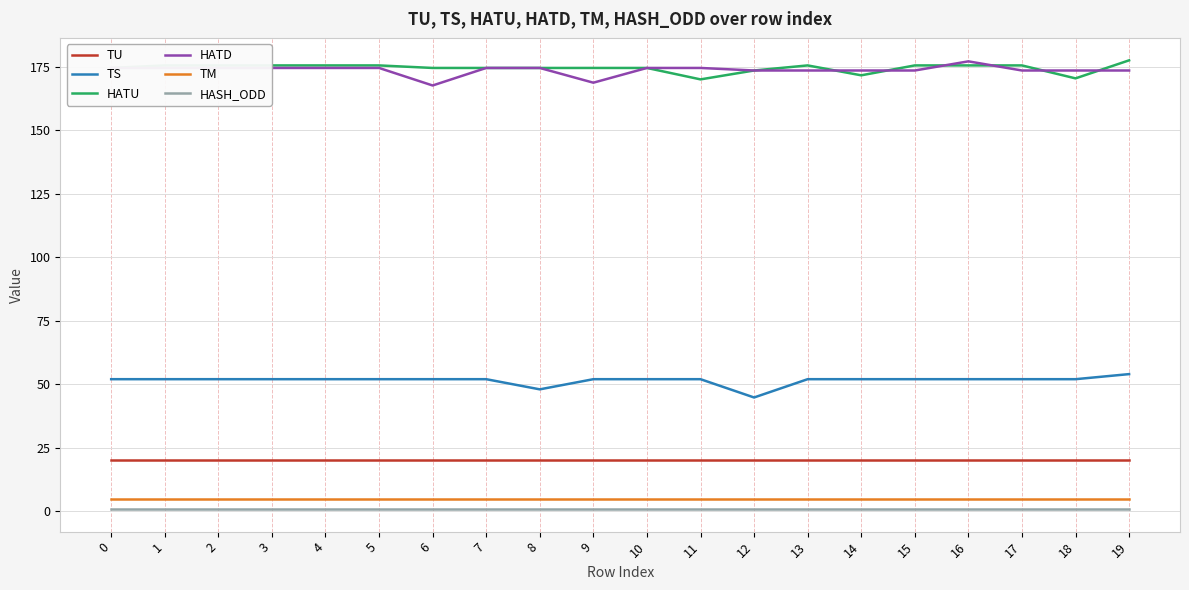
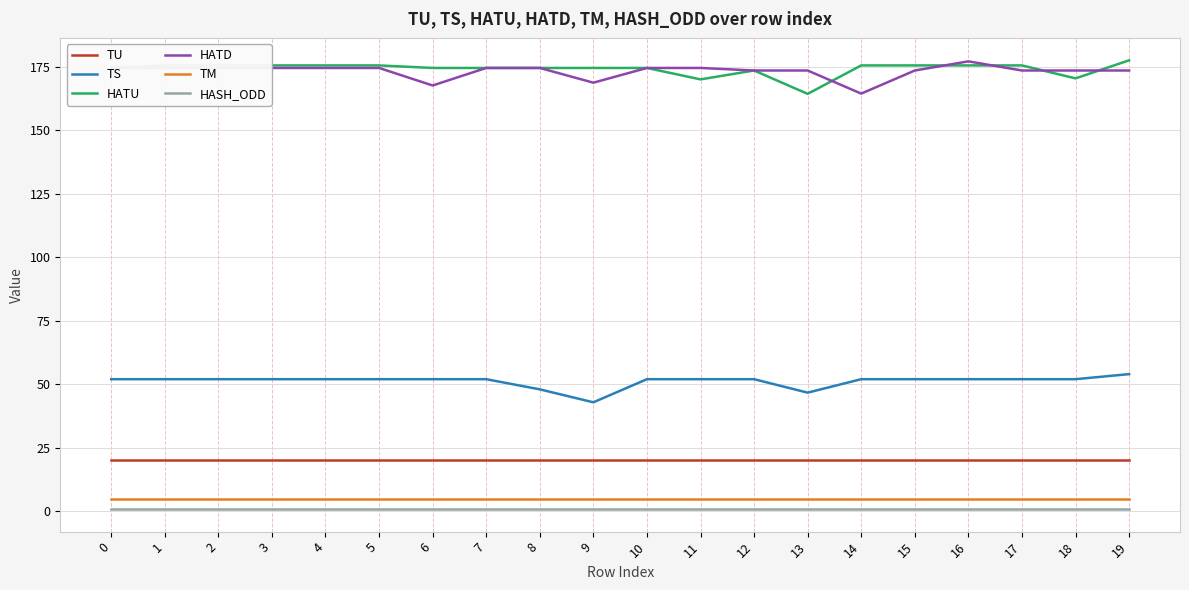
TS, 9: 52 -> 43
TS, 12: 45 -> 52
TS, 13: 52 -> 47
HATU, 13: 176 -> 164
HATU, 14: 172 -> 176
HATD, 14: 174 -> 164
